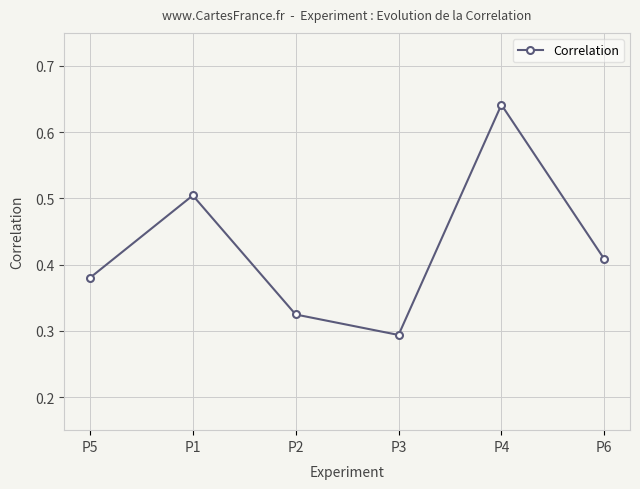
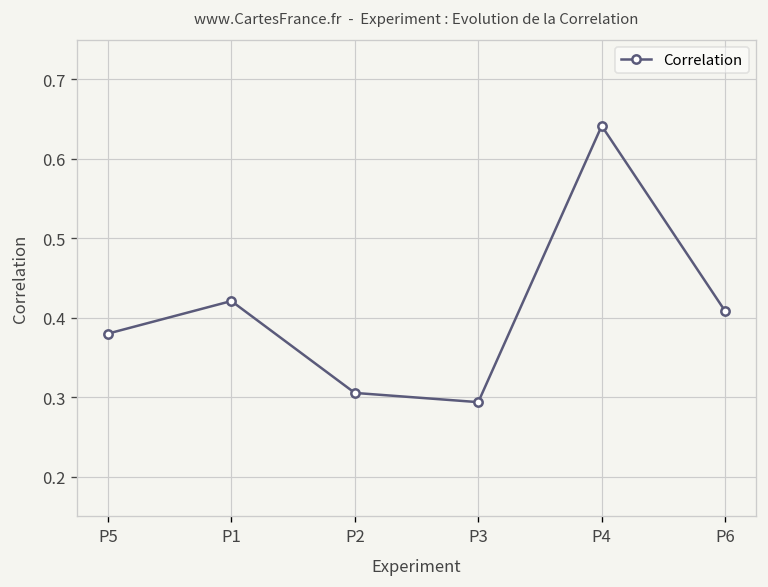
P1: 0.50 -> 0.42
P2: 0.32 -> 0.31
